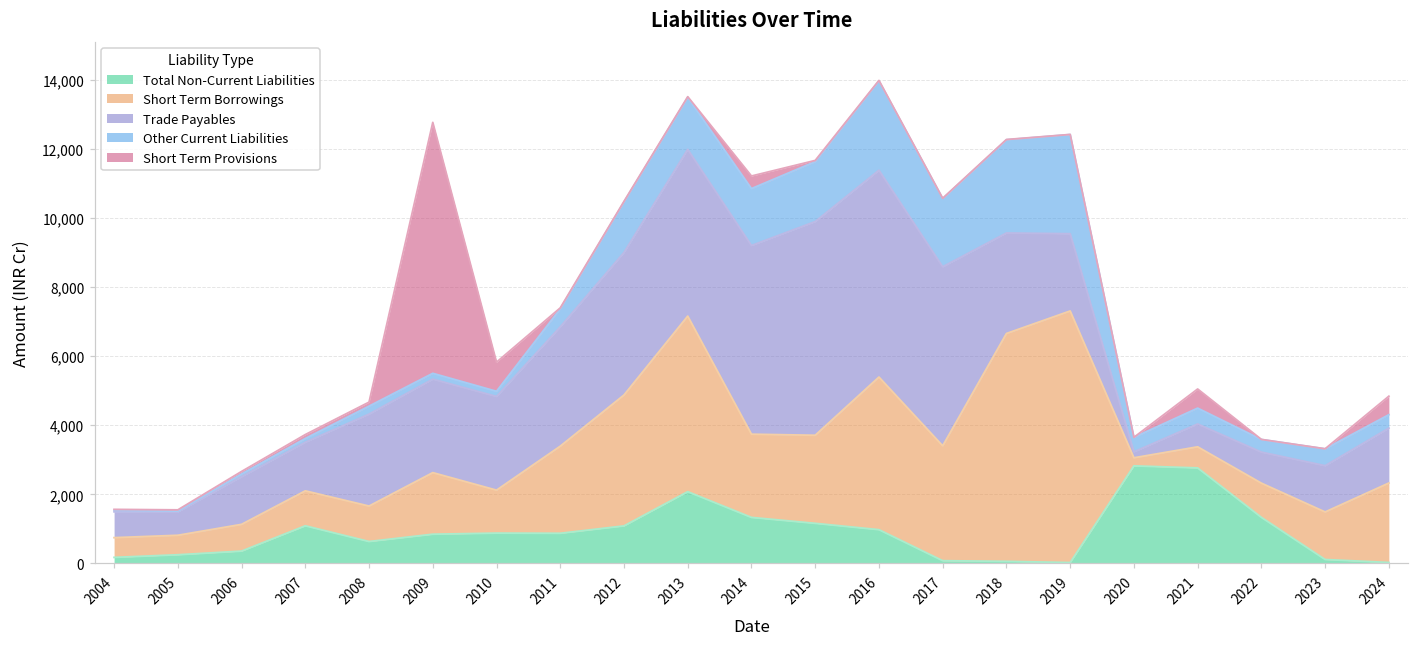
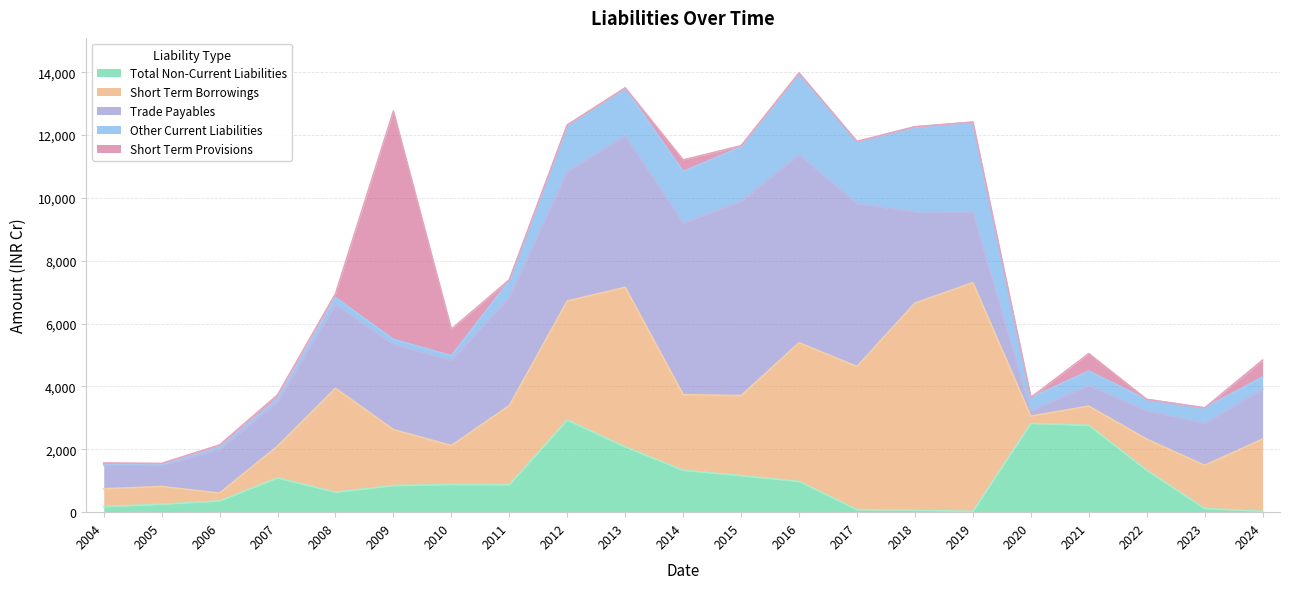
Short Term Borrowings, 2006: 800 -> 200
Short Term Borrowings, 2008: 1,000 -> 3,300
Total Non-Current Liabilities, 2012: 1,100 -> 2,900
Short Term Borrowings, 2017: 3,300 -> 4,600
